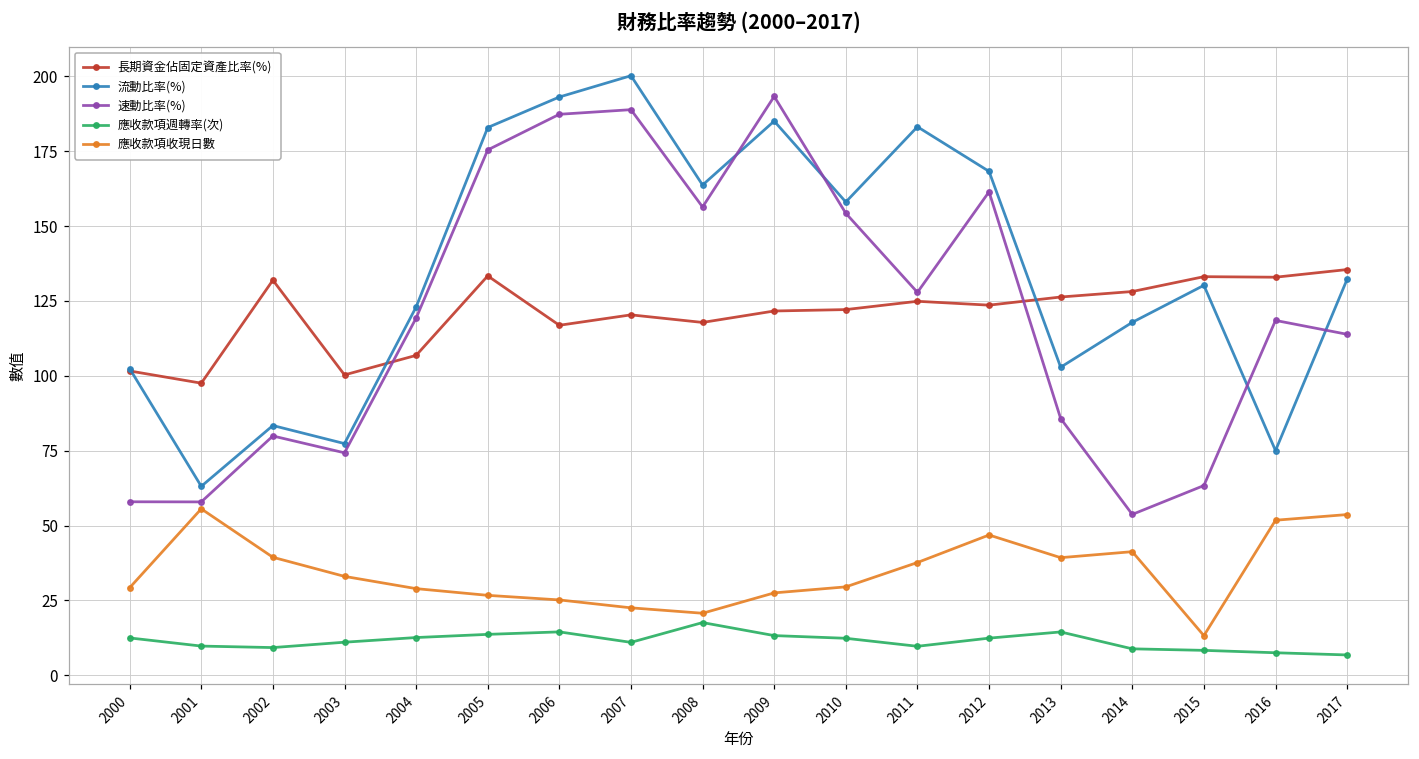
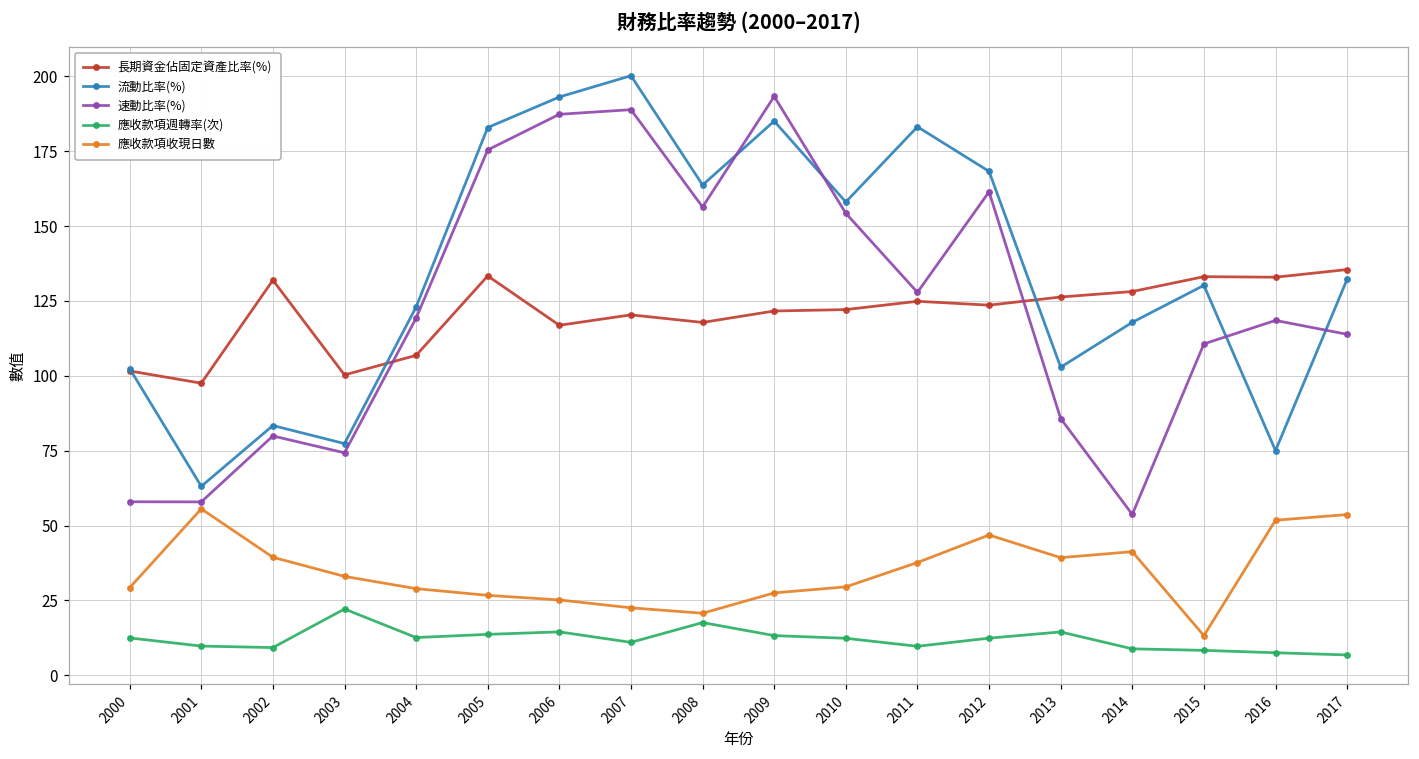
應收款項週轉率(次), 2003: 11 -> 22
速動比率(%), 2015: 63 -> 111
